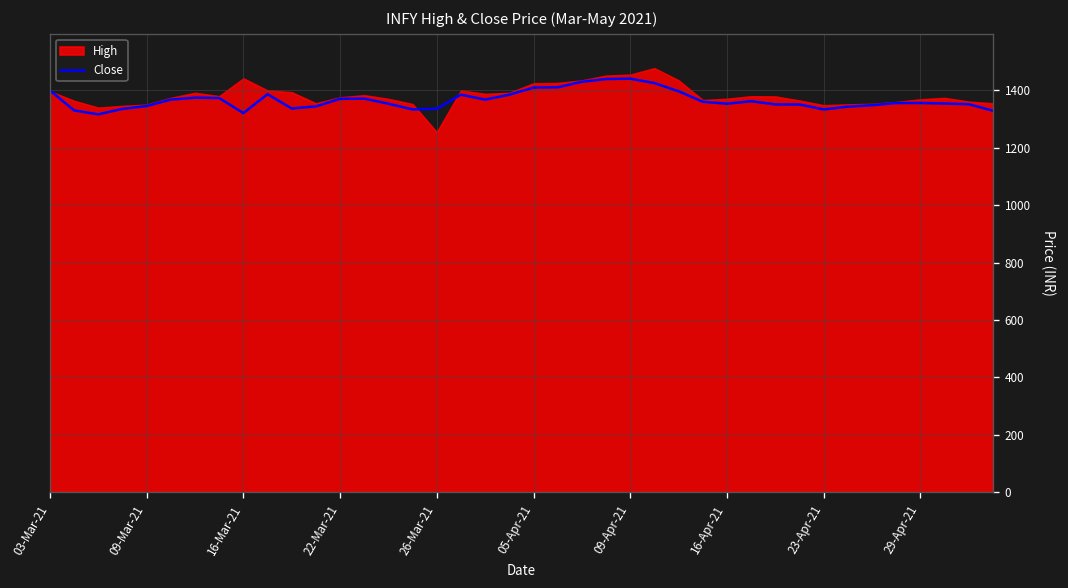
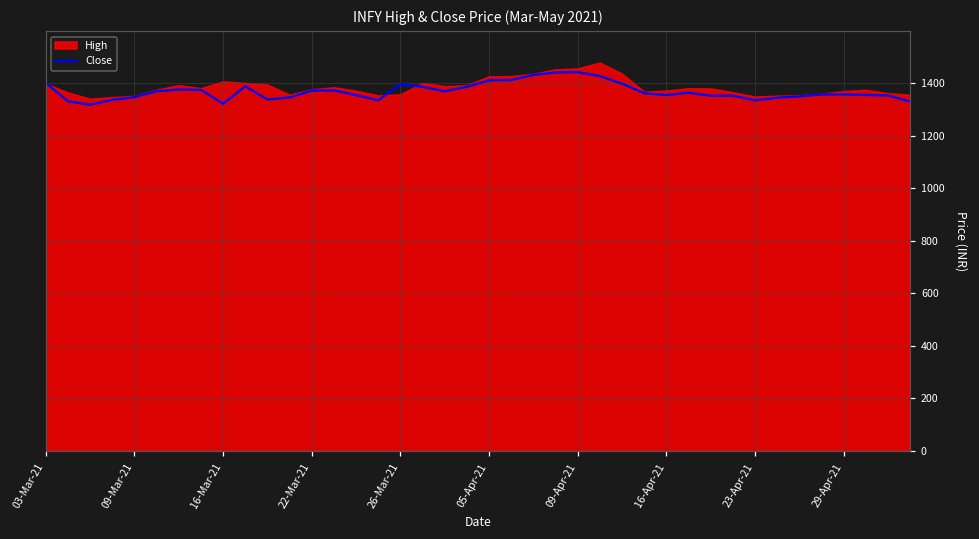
High, 16-Mar-21: 1440 -> 1410
Close, 26-Mar-21: 1340 -> 1400
High, 26-Mar-21: 1250 -> 1360
